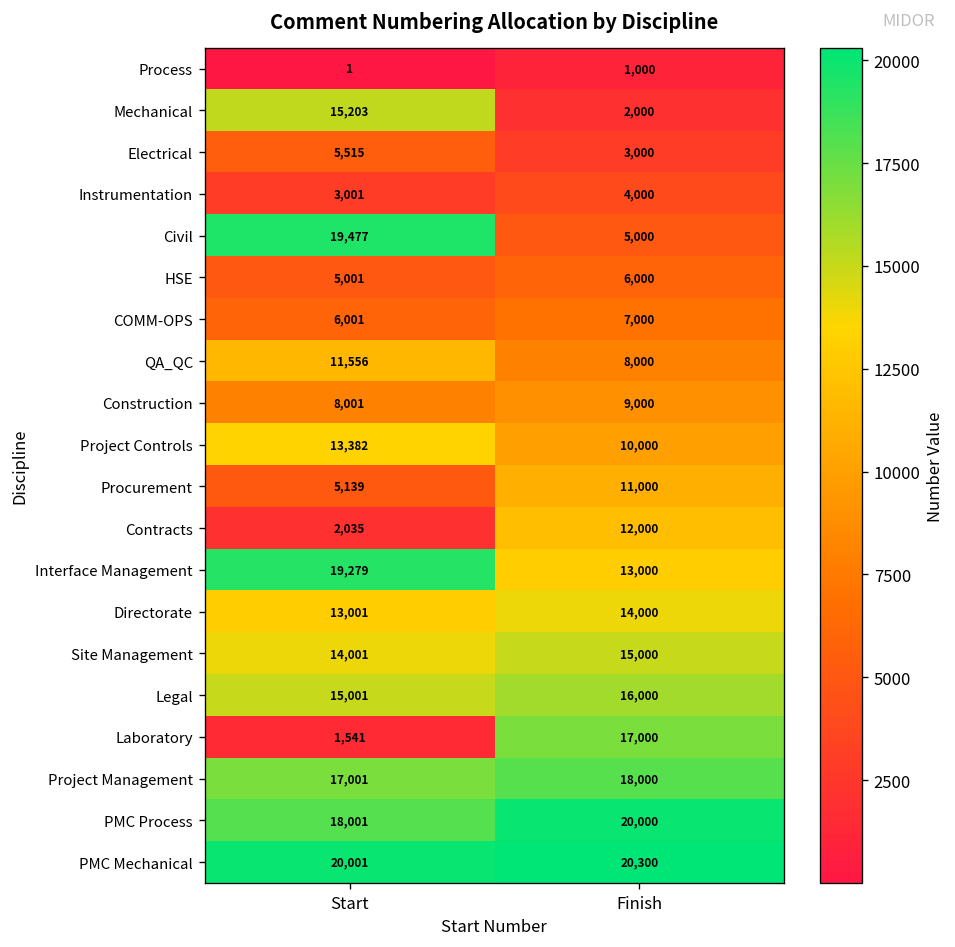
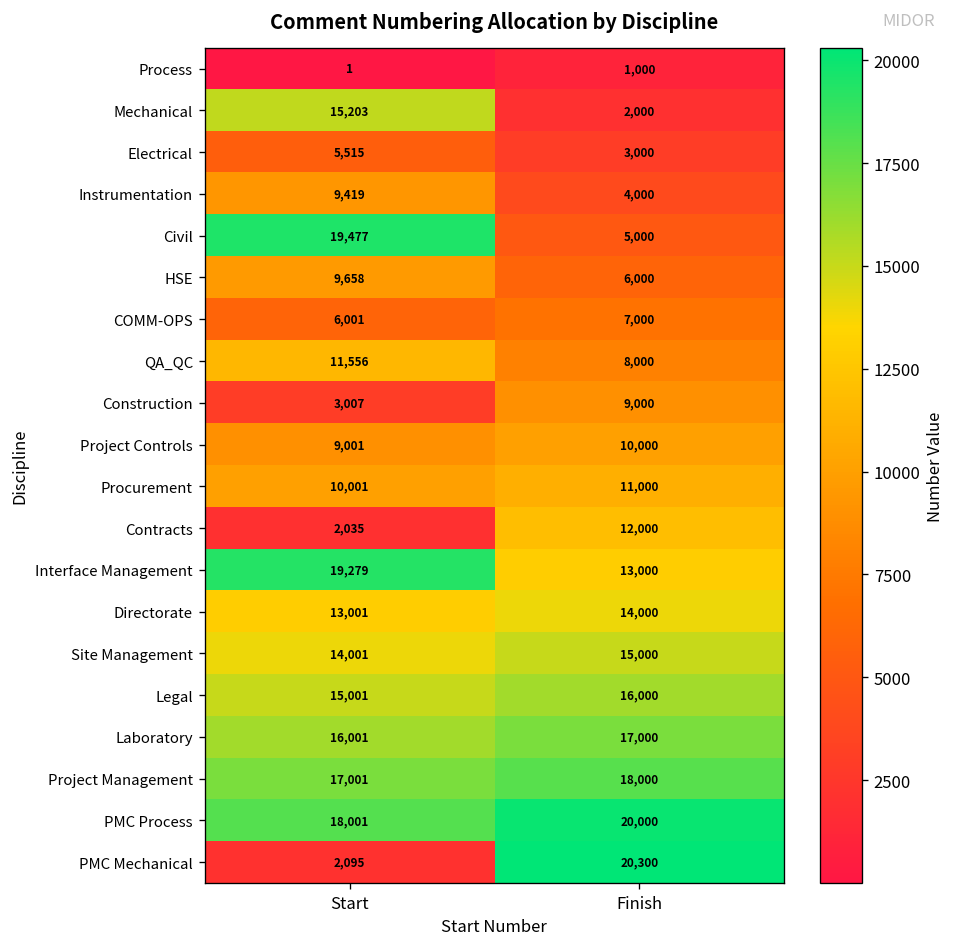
Instrumentation, Start: 3,001 -> 9,419
HSE, Start: 5,001 -> 9,658
Construction, Start: 8,001 -> 3,007
Project Controls, Start: 13,382 -> 9,001
Procurement, Start: 5,139 -> 10,001
Laboratory, Start: 1,541 -> 16,001
PMC Mechanical, Start: 20,001 -> 2,095
